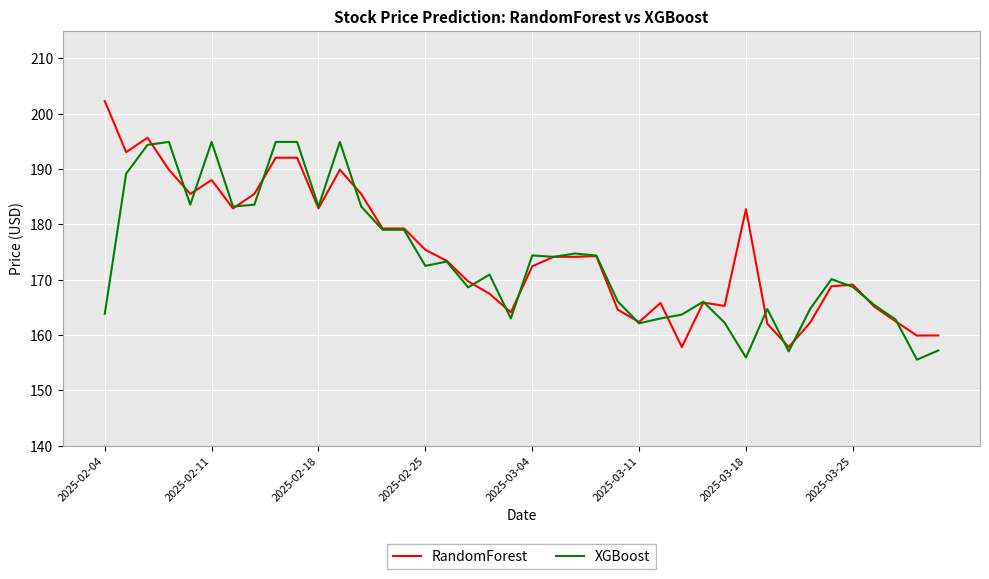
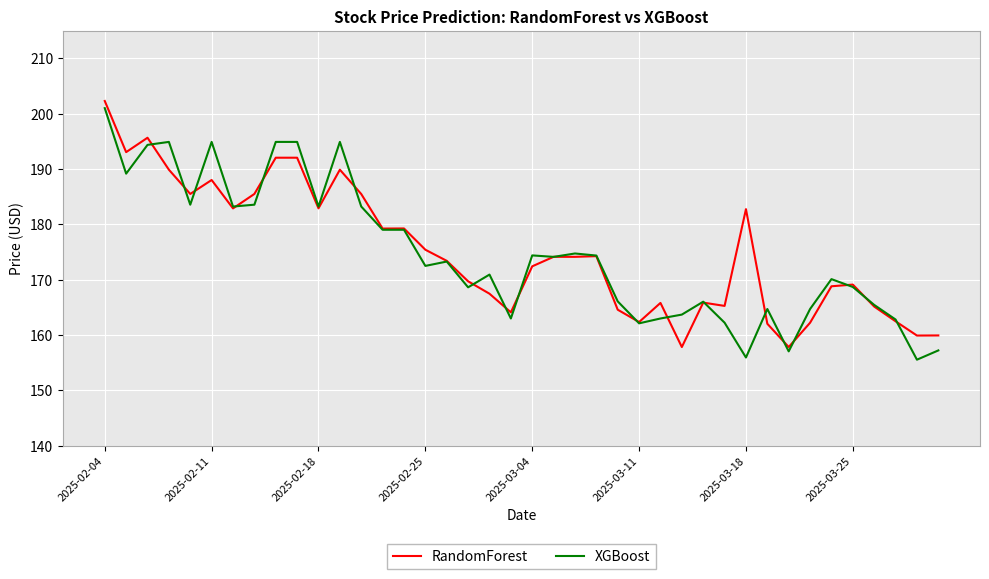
XGBoost, 2025-02-04: 164 -> 201
